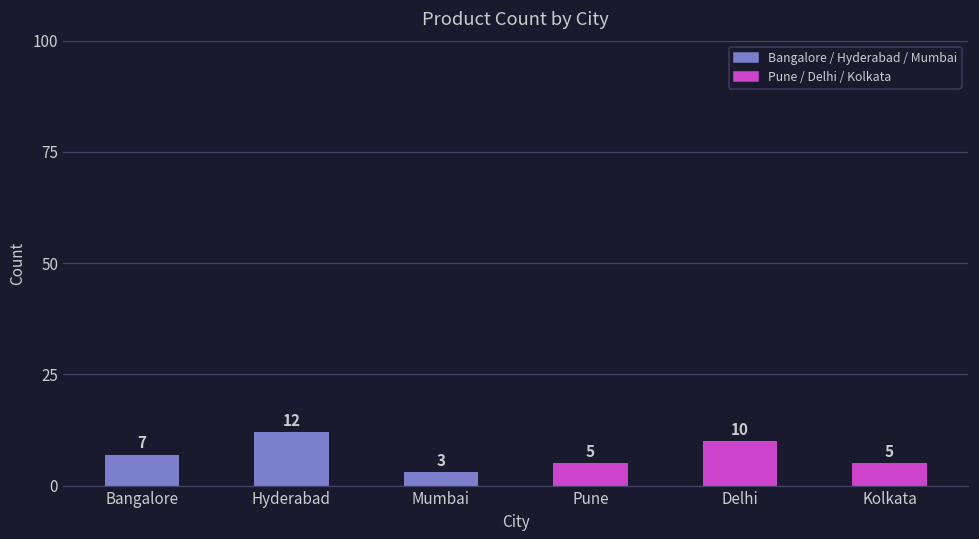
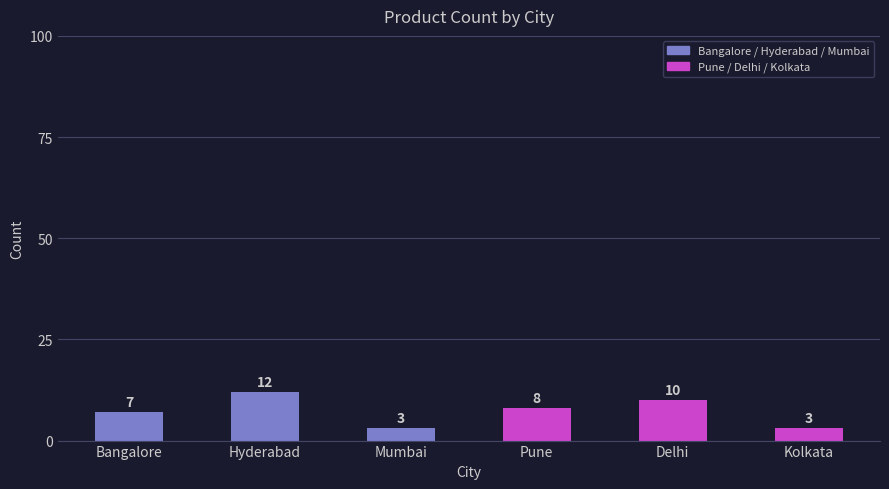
Pune: 5 -> 8
Kolkata: 5 -> 3
